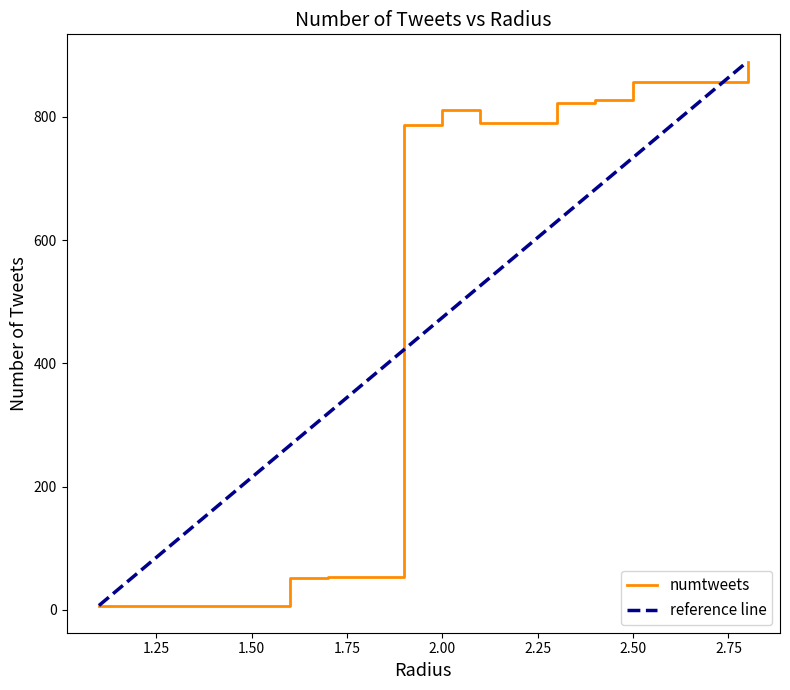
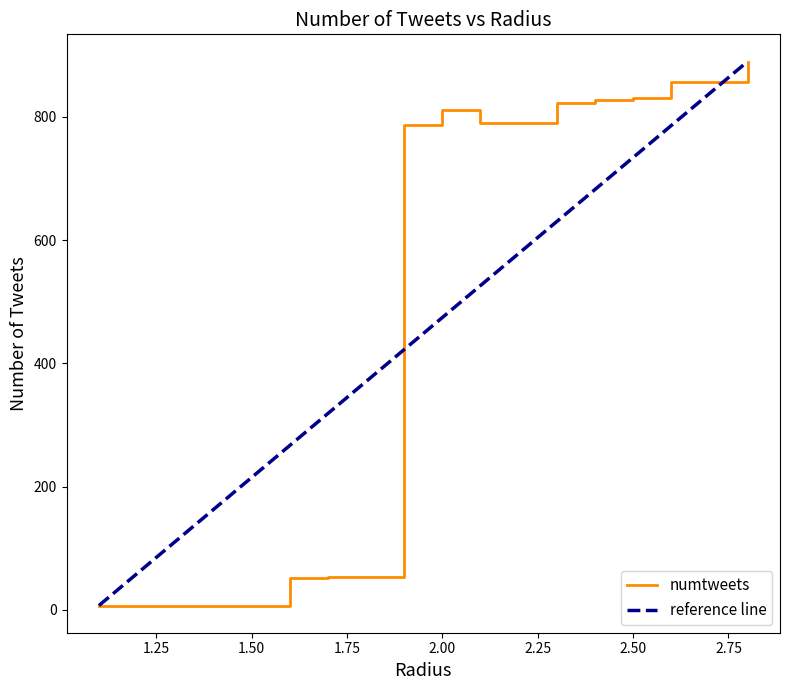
numtweets, 2.50: 860 -> 830
